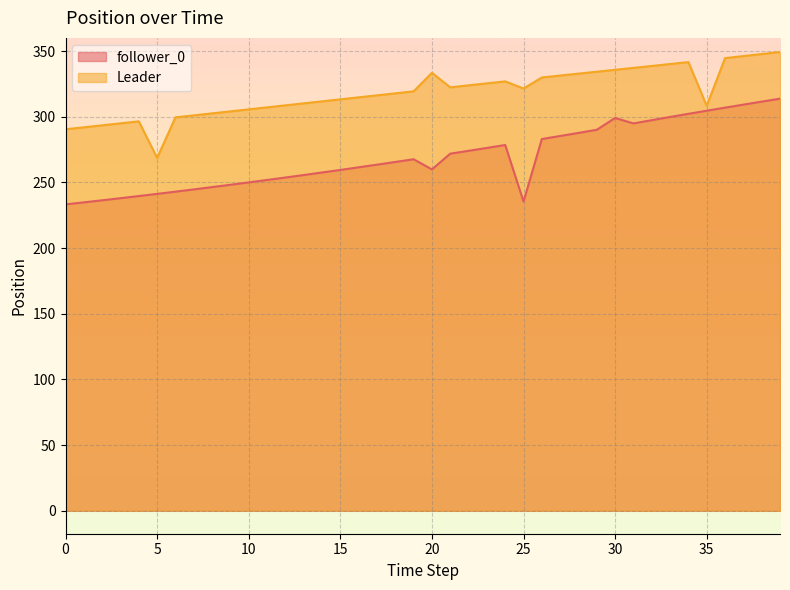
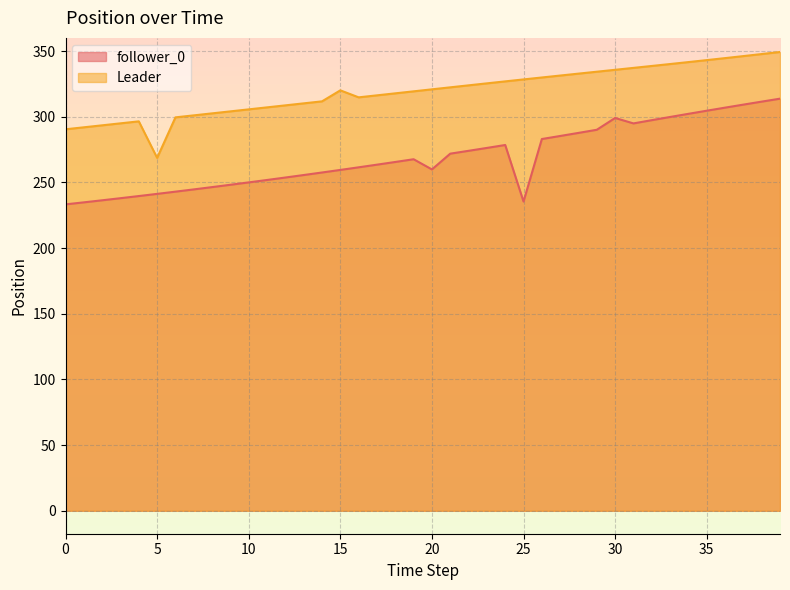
Leader, 15: 313 -> 320
Leader, 20: 333 -> 321
Leader, 25: 321 -> 328
Leader, 35: 308 -> 343
